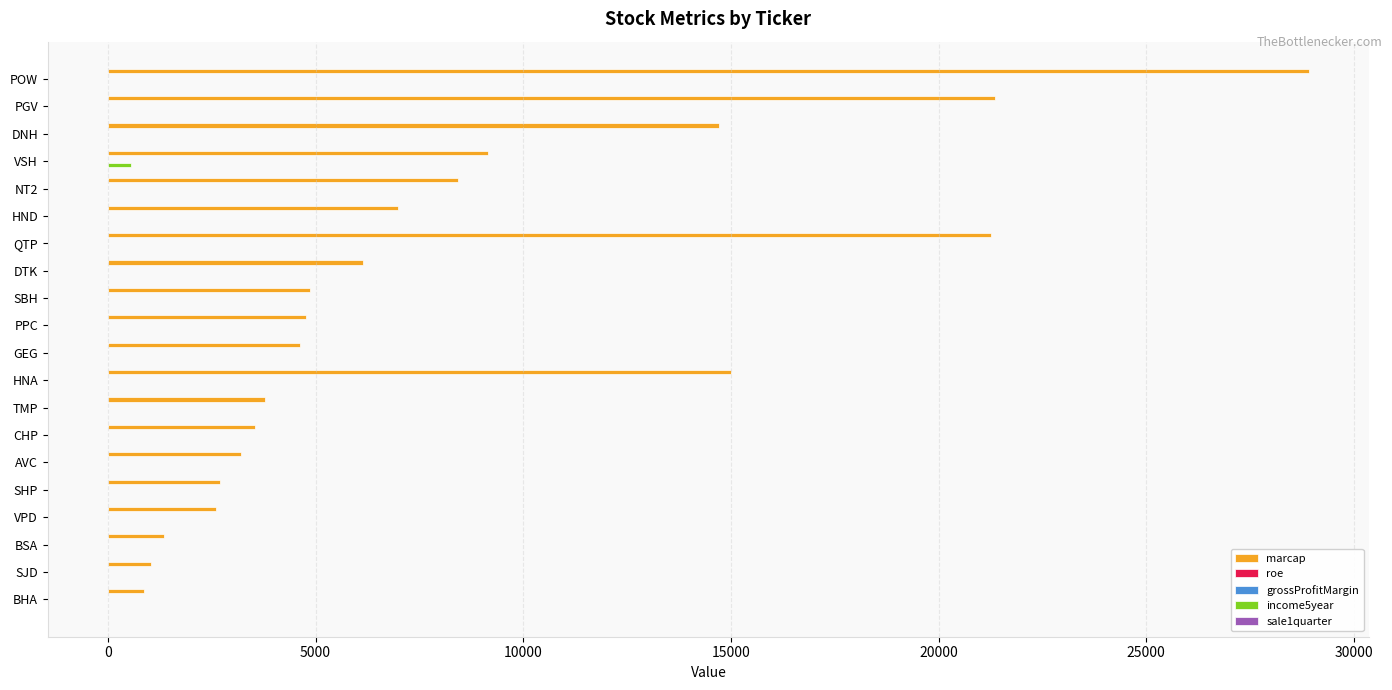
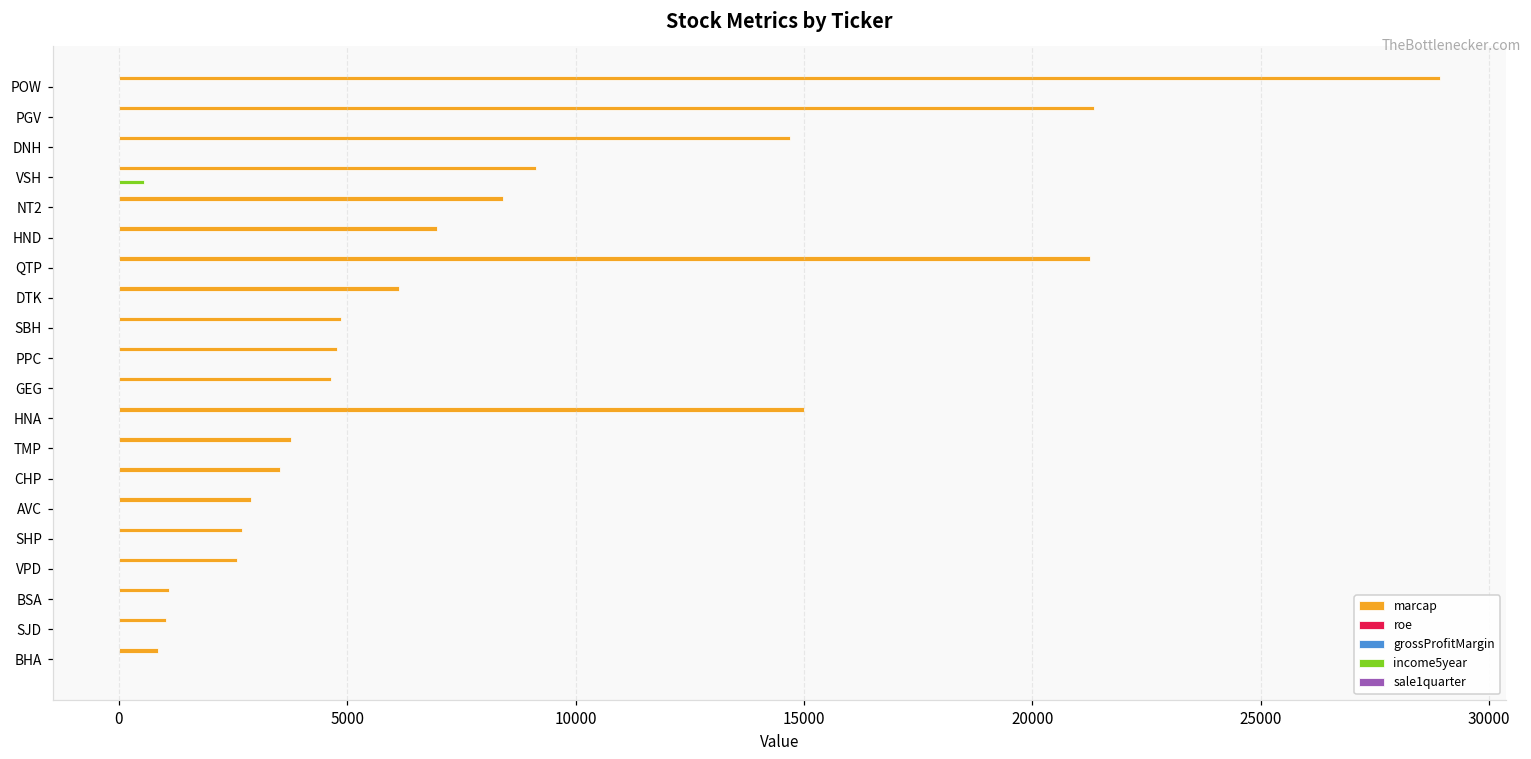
marcap, AVC: 3200 -> 2900
marcap, BSA: 1300 -> 1100
